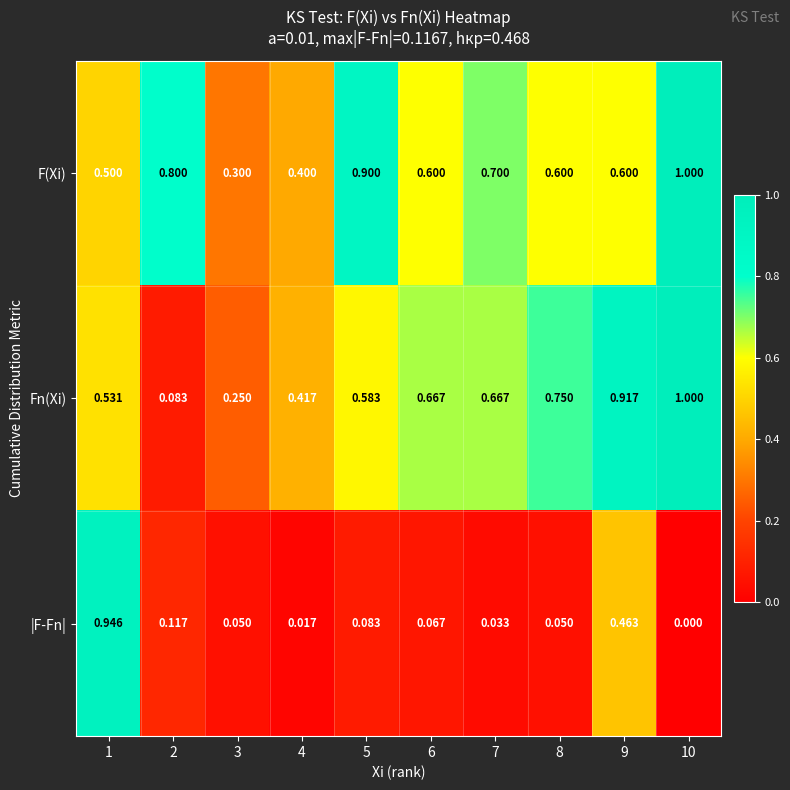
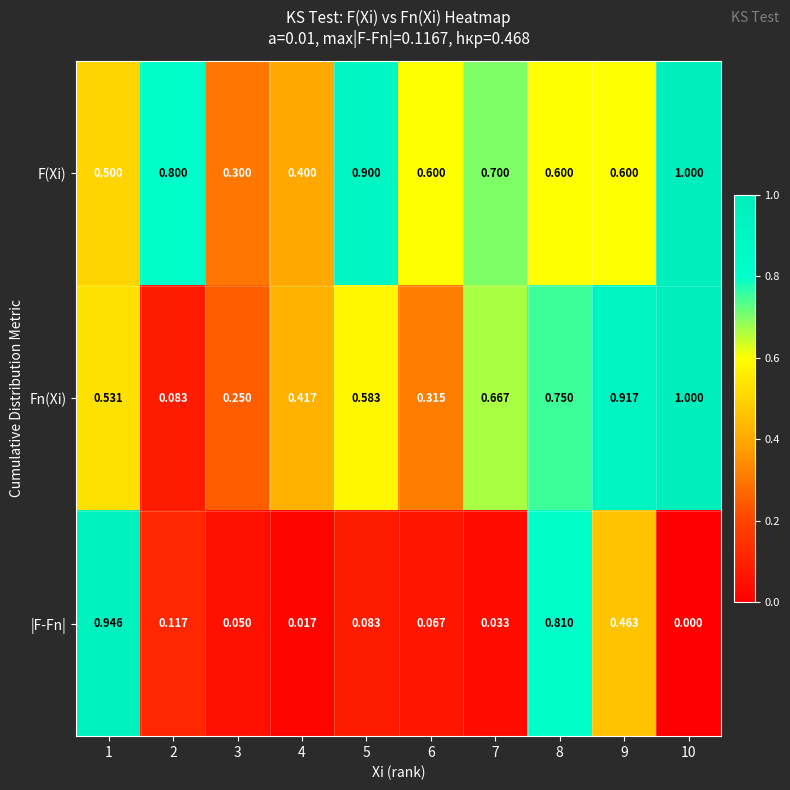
Fn(Xi), 6: 0.667 -> 0.315
|F-Fn|, 8: 0.050 -> 0.810
